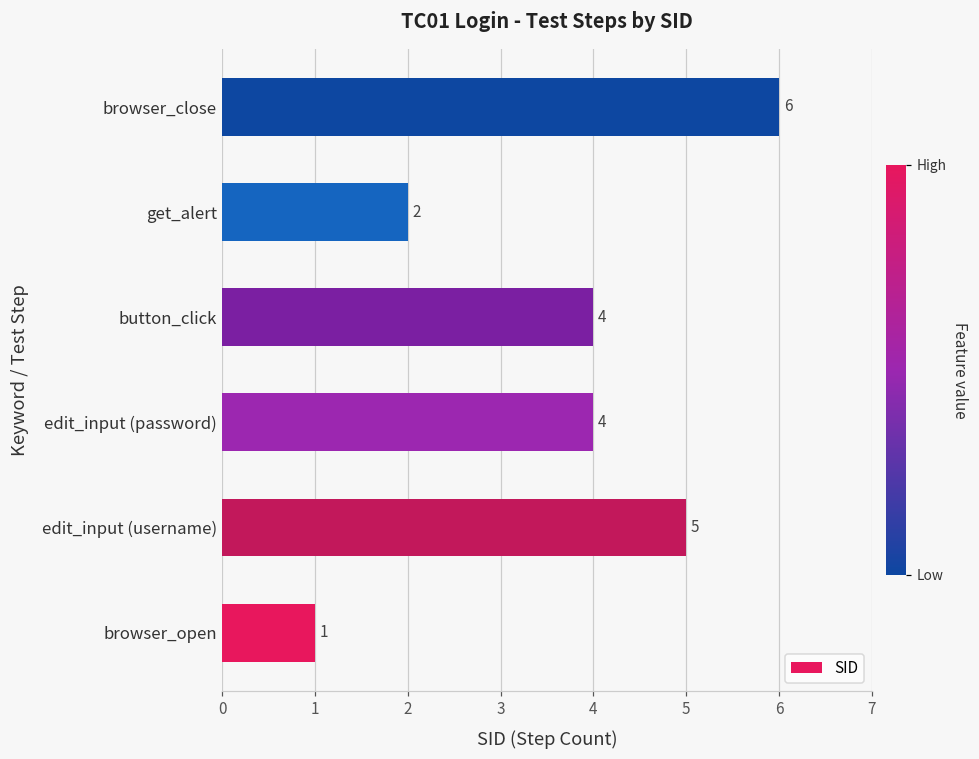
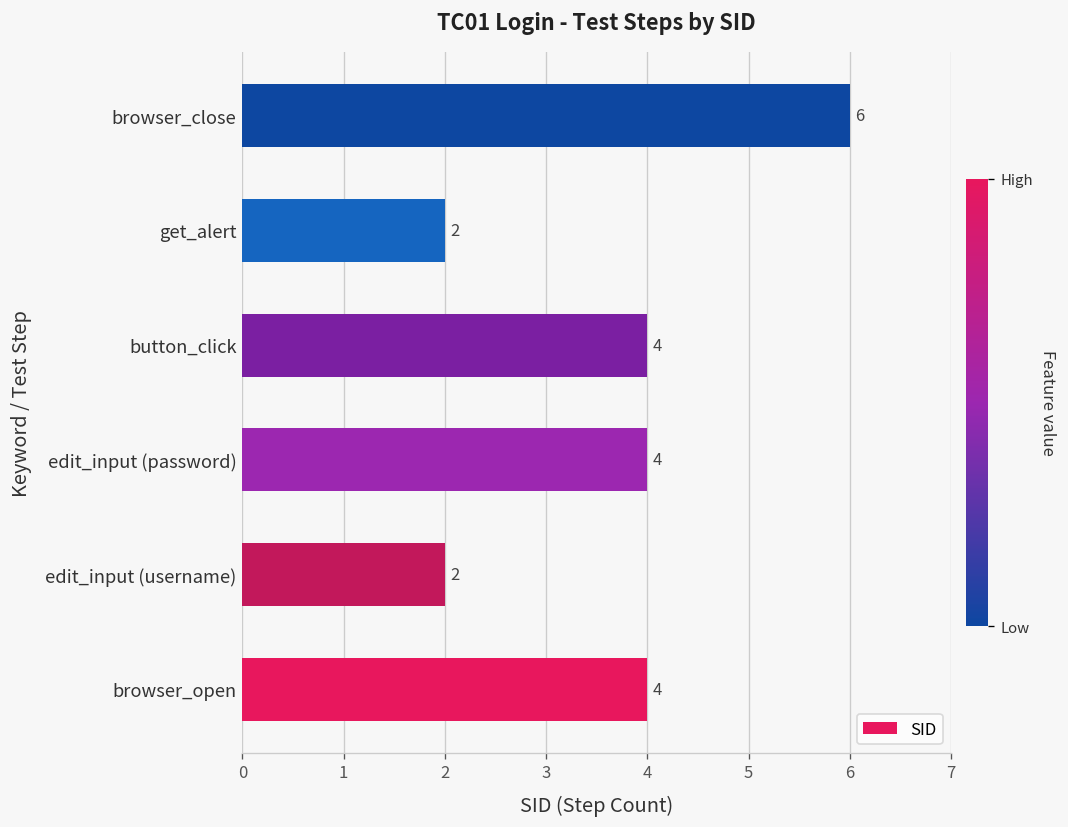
edit_input (username): 5 -> 2
browser_open: 1 -> 4
